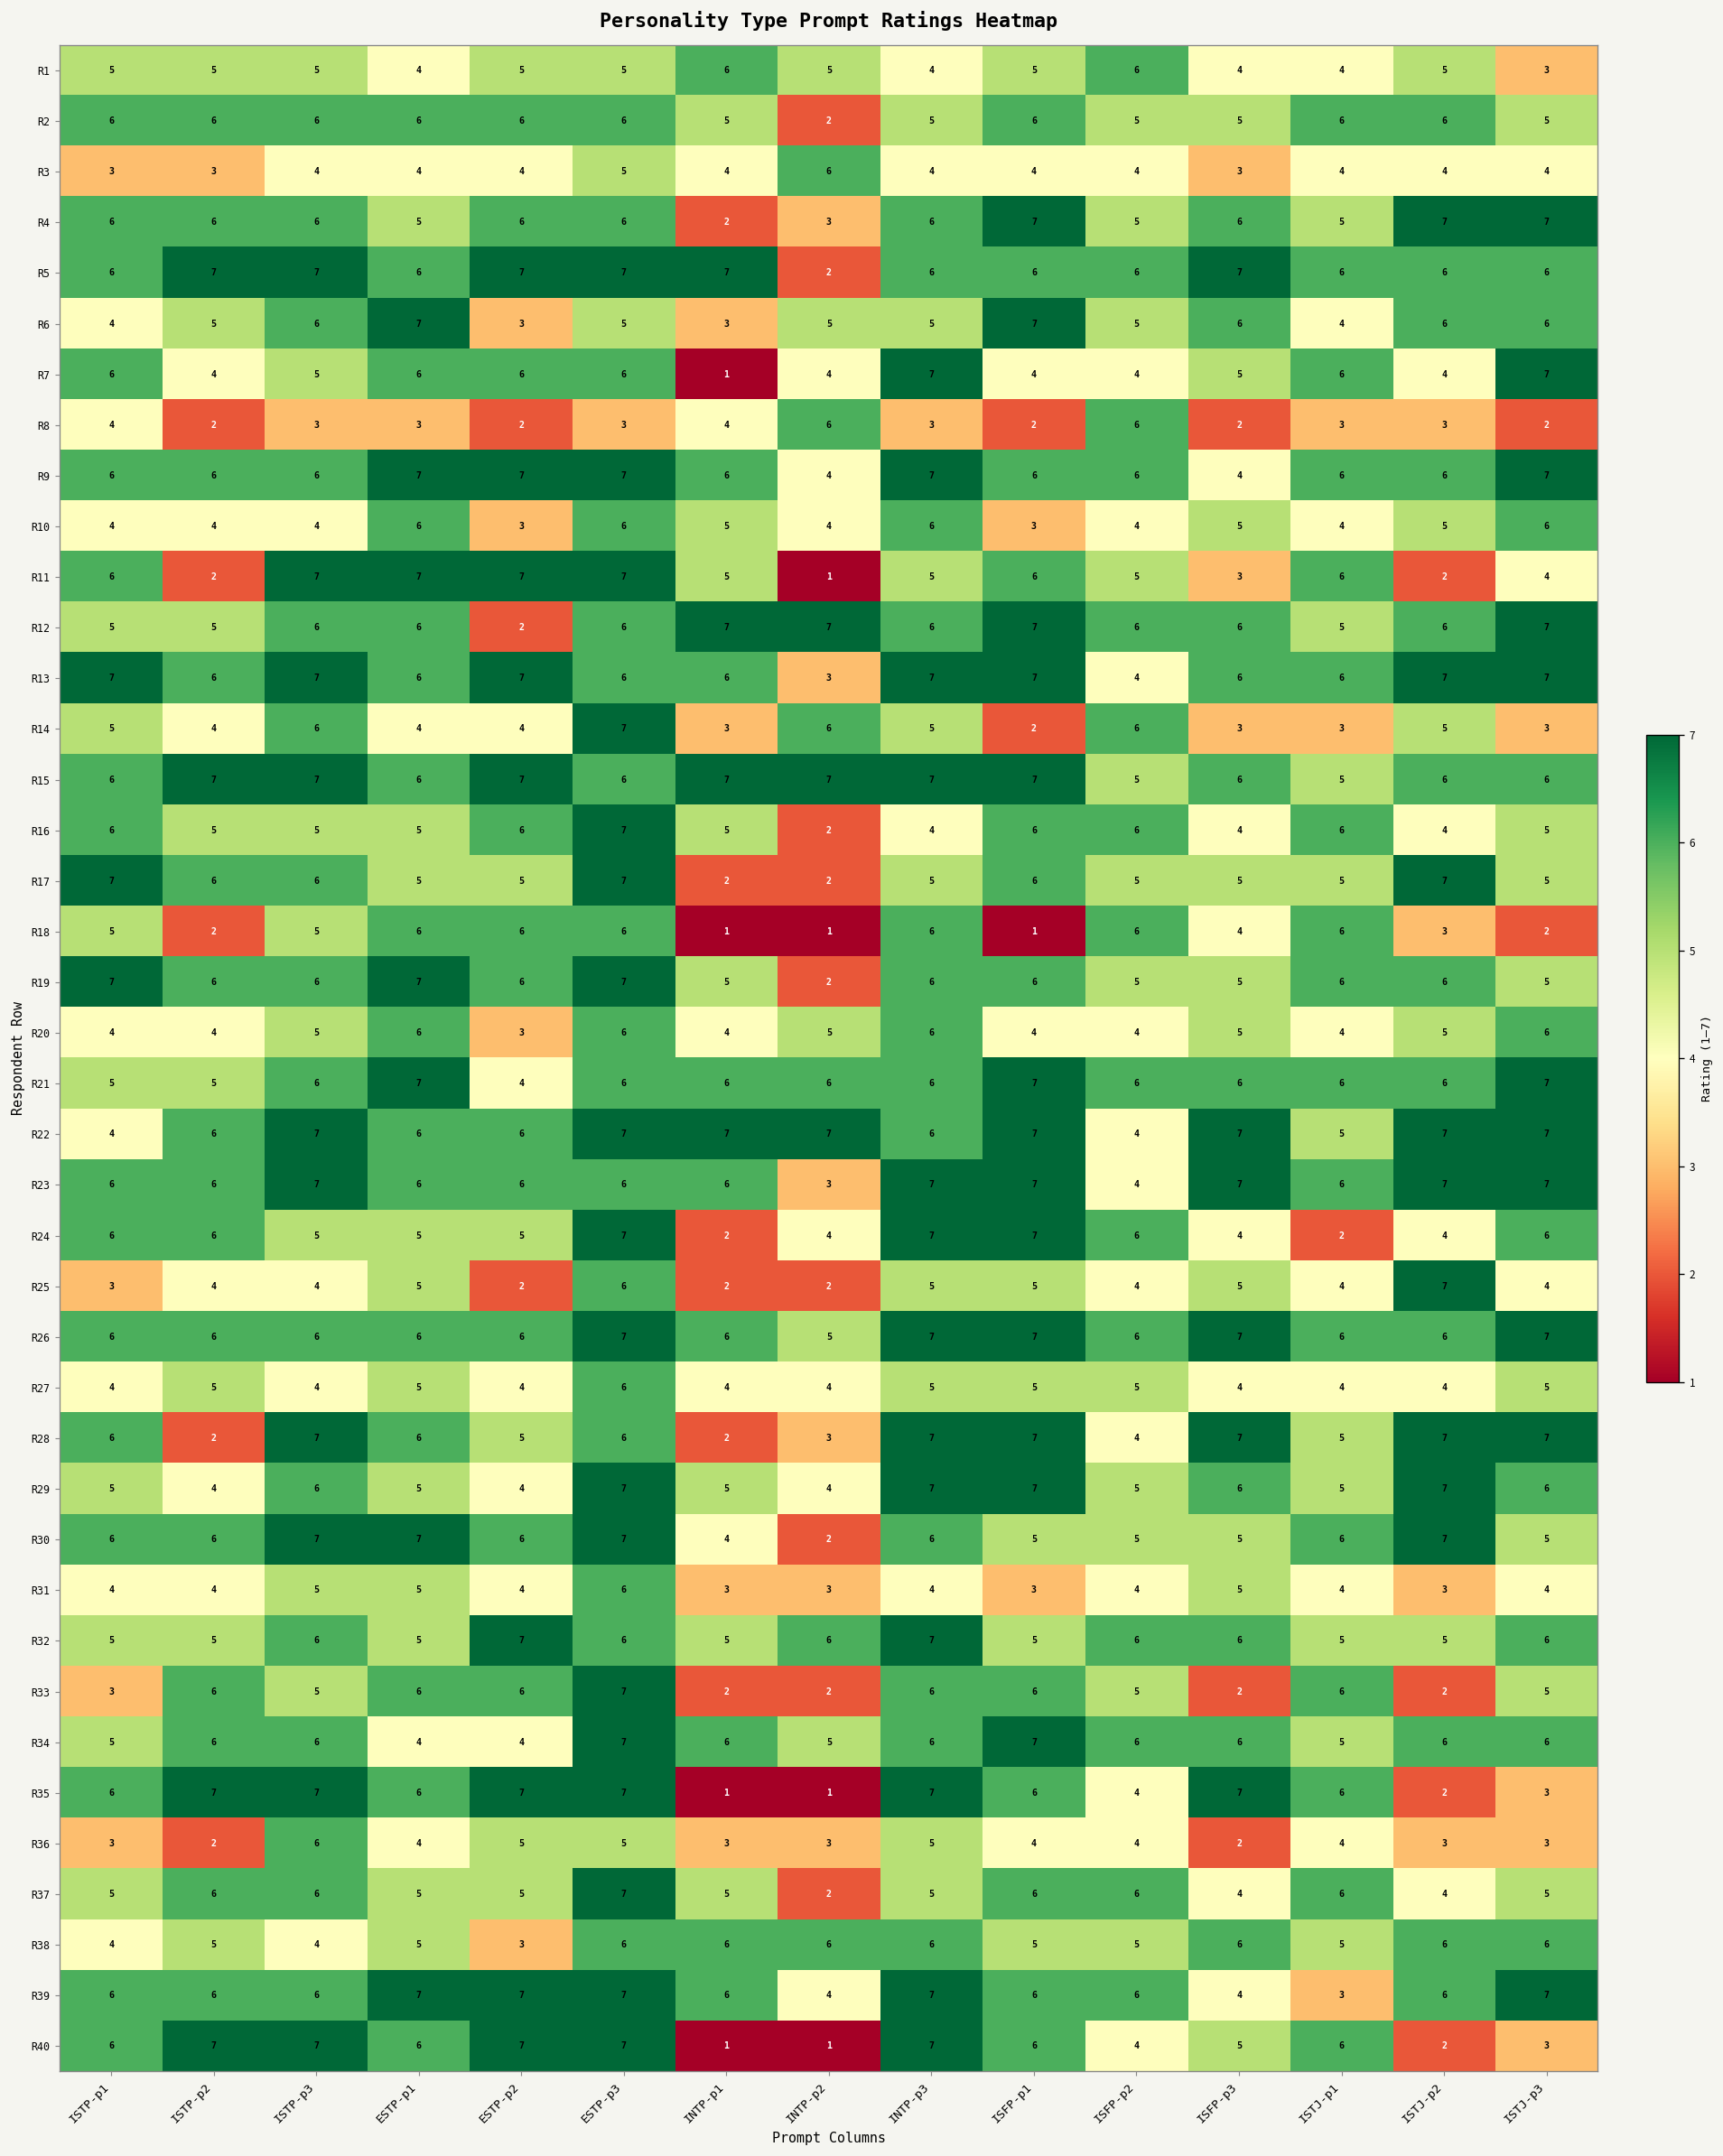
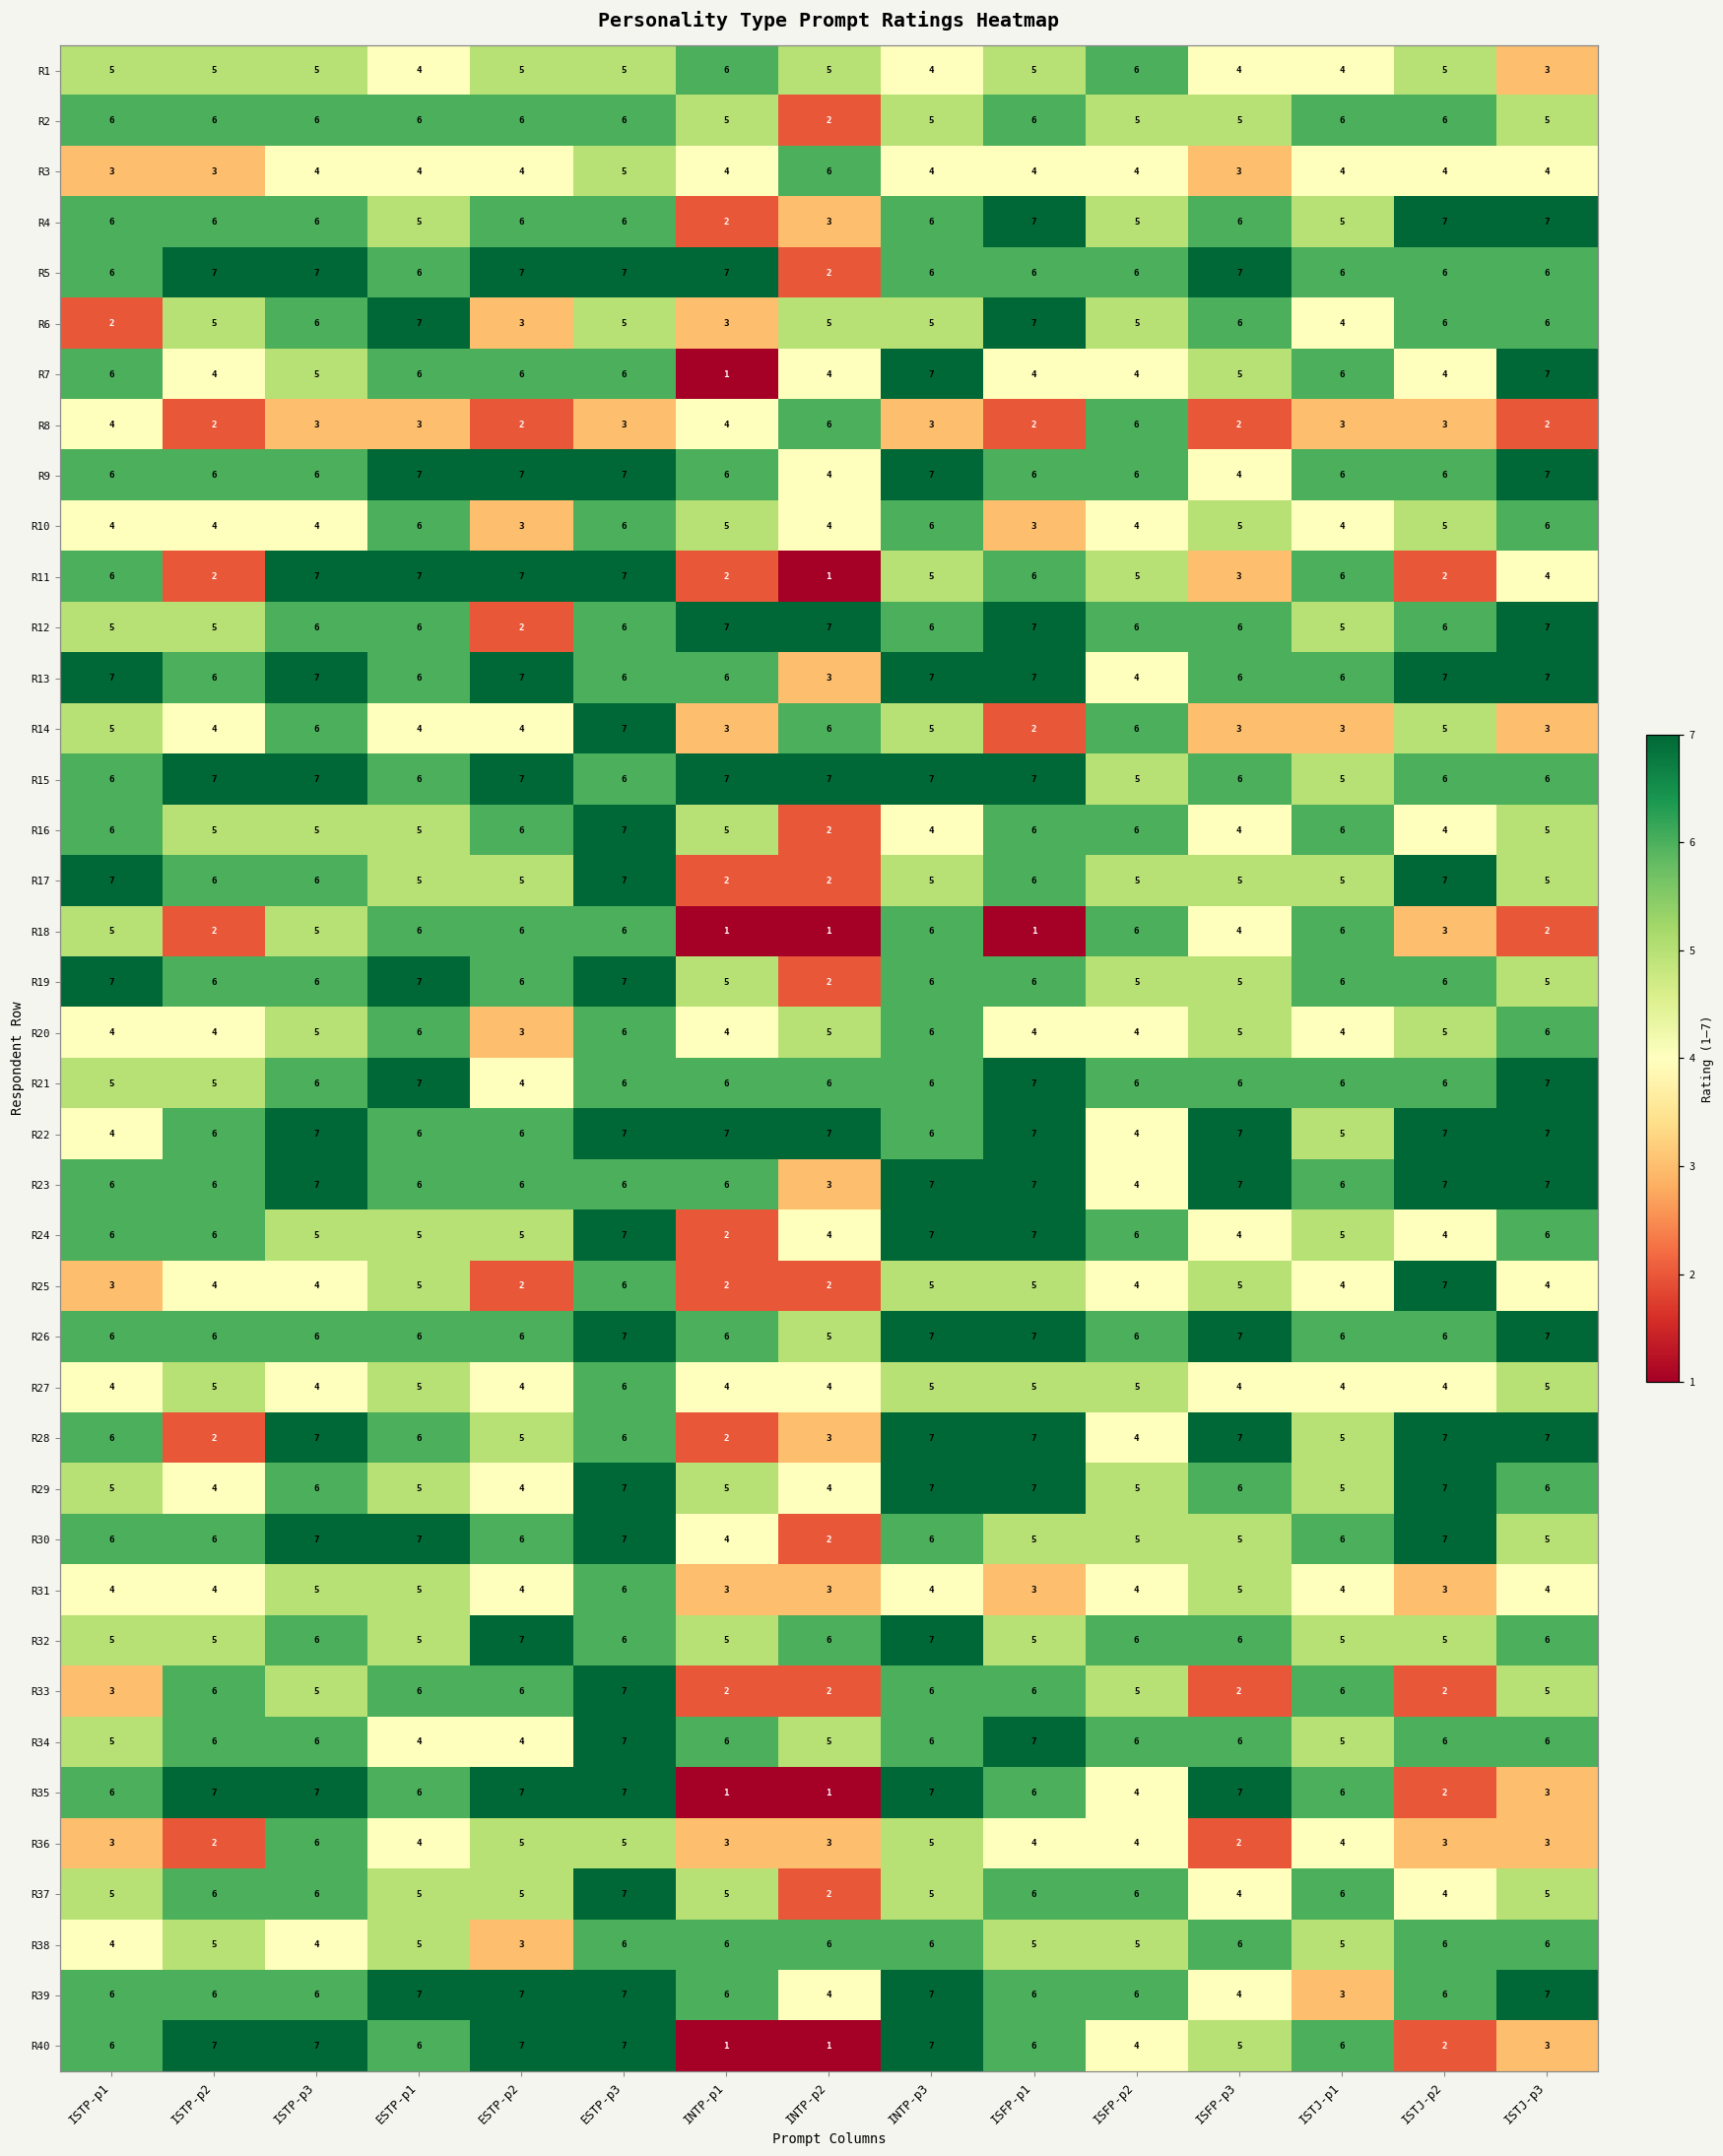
R6, ISTP-p1: 4 -> 2
R11, INTP-p1: 5 -> 2
R24, ISTJ-p1: 2 -> 5
